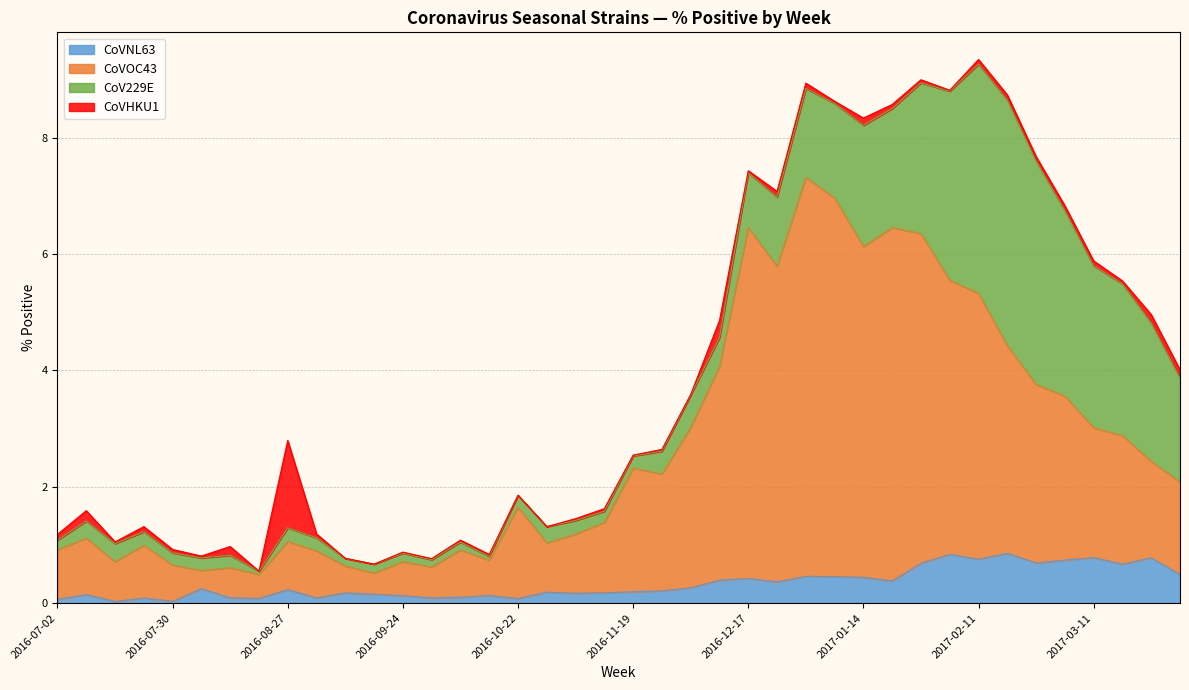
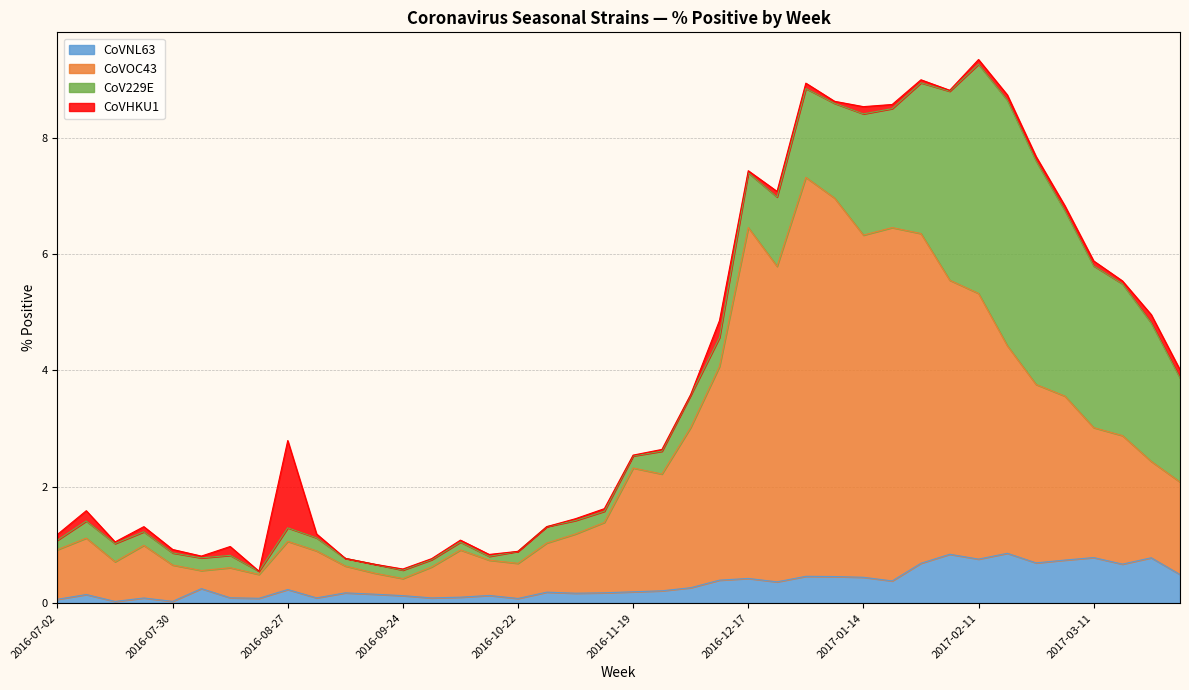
CoVOC43, 2016-09-24: 0.6 -> 0.3
CoVOC43, 2016-10-22: 1.6 -> 0.6
CoVOC43, 2017-01-14: 5.7 -> 5.9
